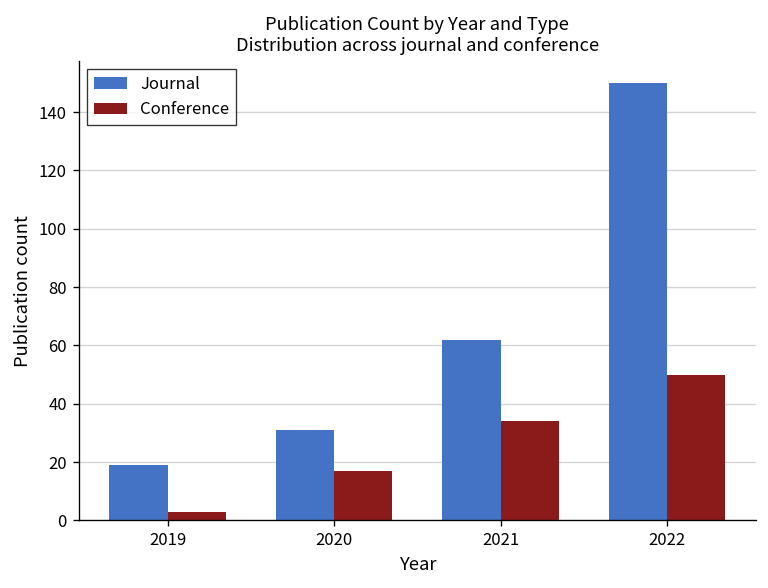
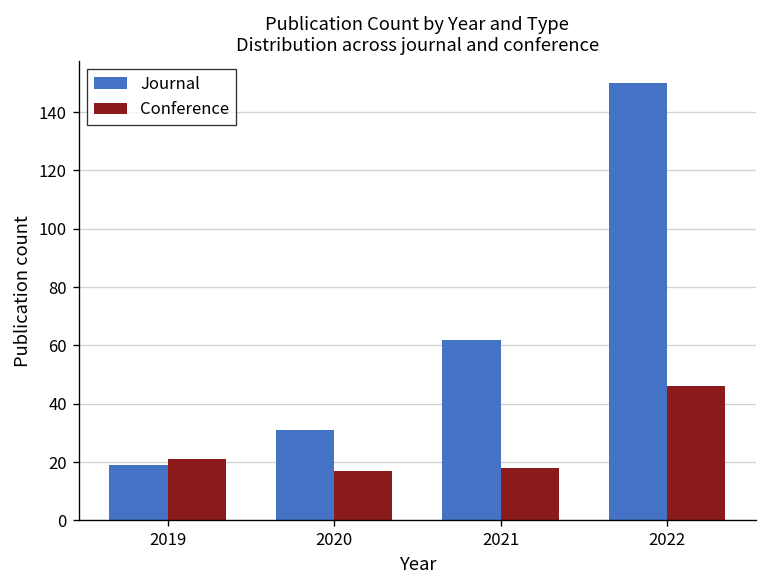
Conference, 2019: 3 -> 21
Conference, 2021: 34 -> 18
Conference, 2022: 50 -> 46
